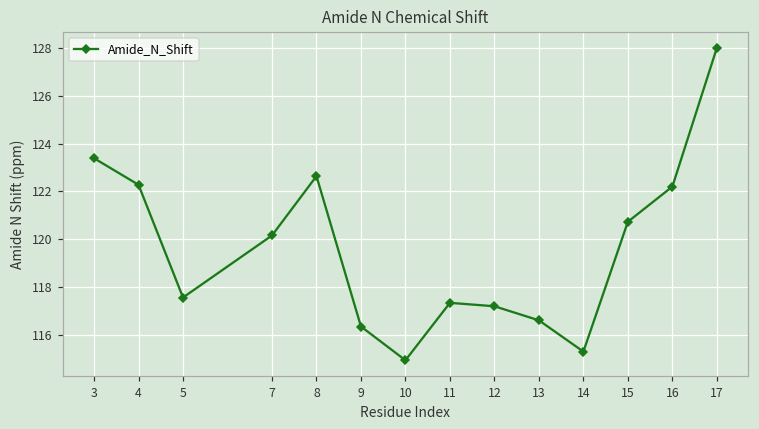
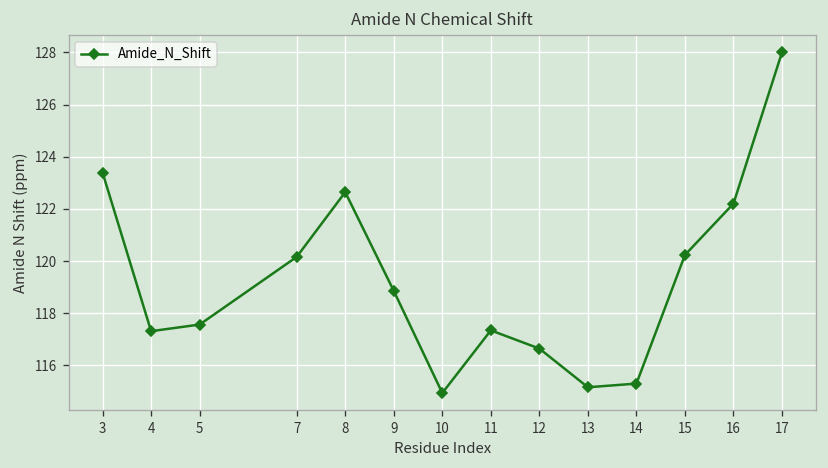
4: 122.3 -> 117.3
9: 116.4 -> 118.9
12: 117.2 -> 116.6
13: 116.6 -> 115.2
15: 120.7 -> 120.2
